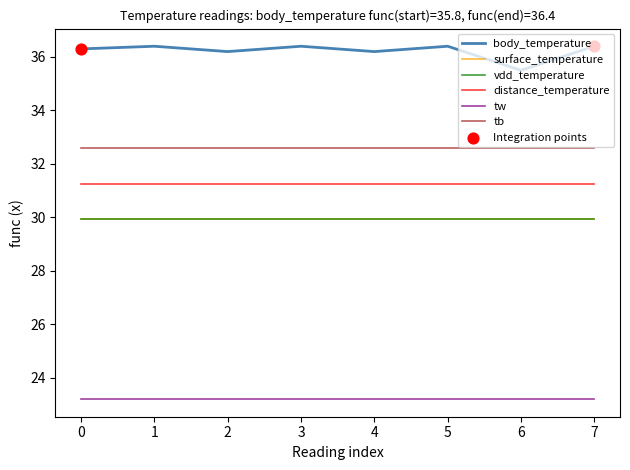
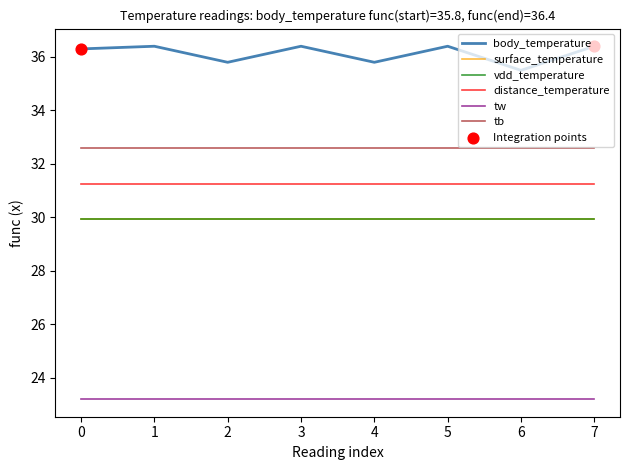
body_temperature, 2: 36.2 -> 35.8
body_temperature, 4: 36.2 -> 35.8
